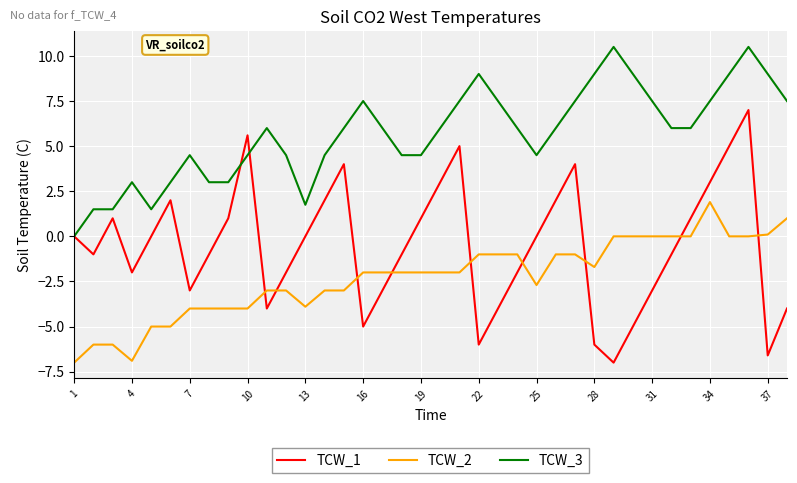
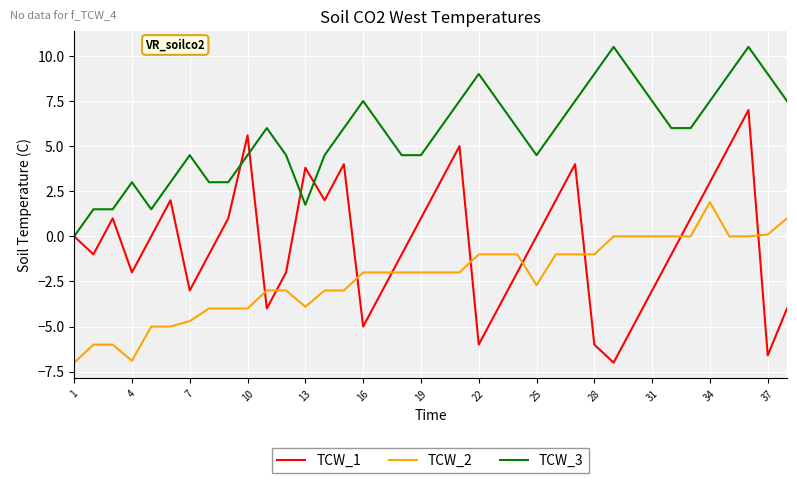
TCW_2, 7: -4.0 -> -4.7
TCW_1, 13: 0.0 -> 3.8
TCW_2, 28: -1.7 -> -1.0
